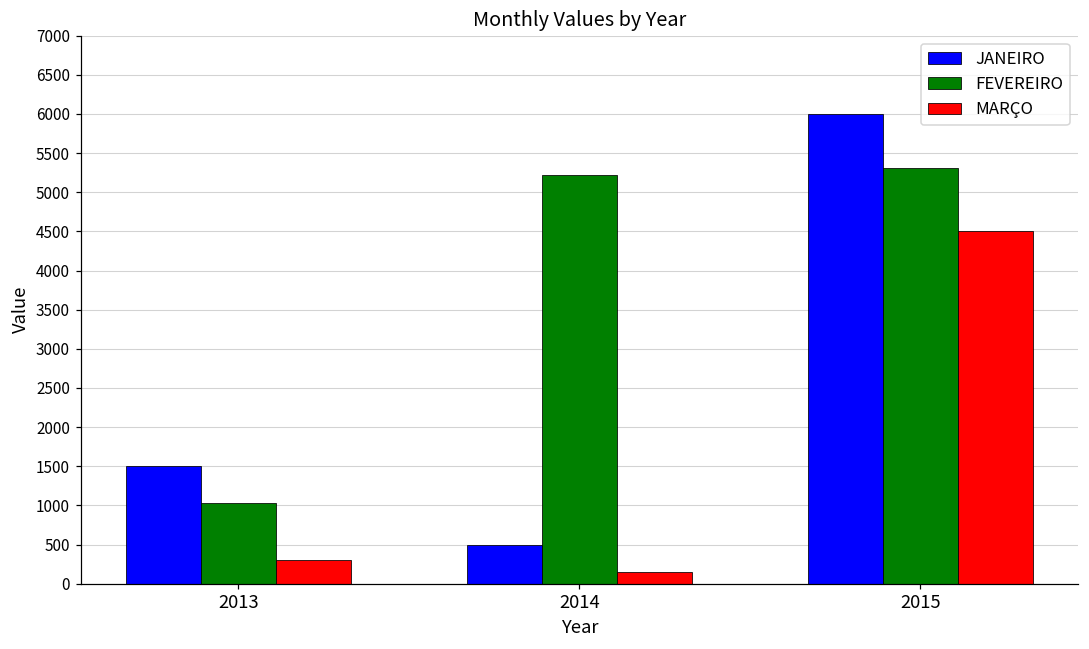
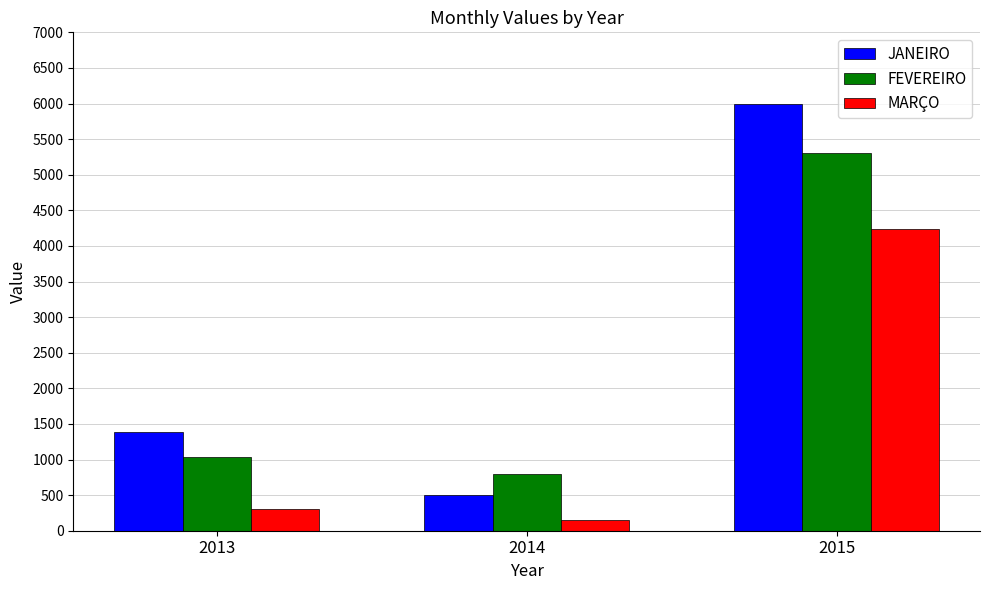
JANEIRO, 2013: 1500 -> 1400
FEVEREIRO, 2014: 5200 -> 800
MARÇO, 2015: 4500 -> 4200
